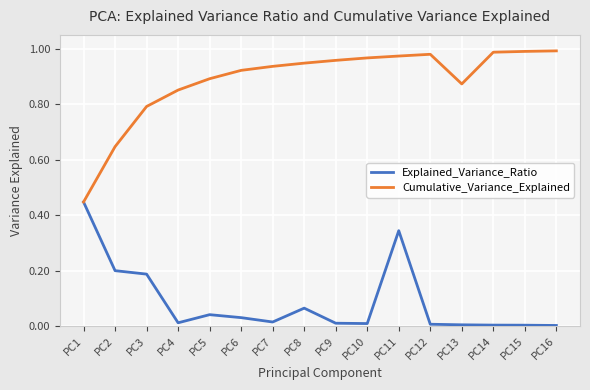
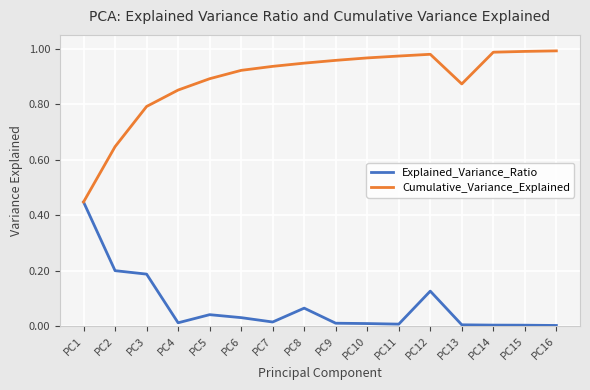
Explained_Variance_Ratio, PC11: 0.34 -> 0.01
Explained_Variance_Ratio, PC12: 0.01 -> 0.13
